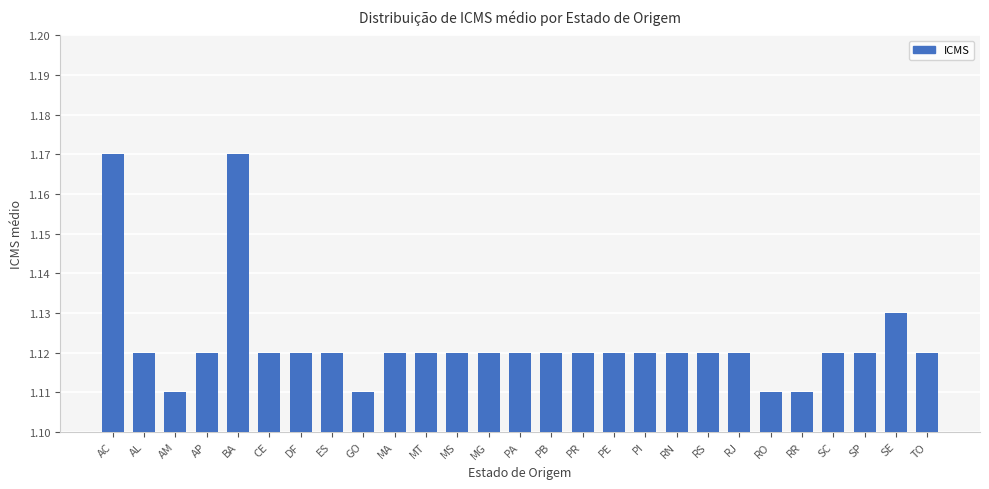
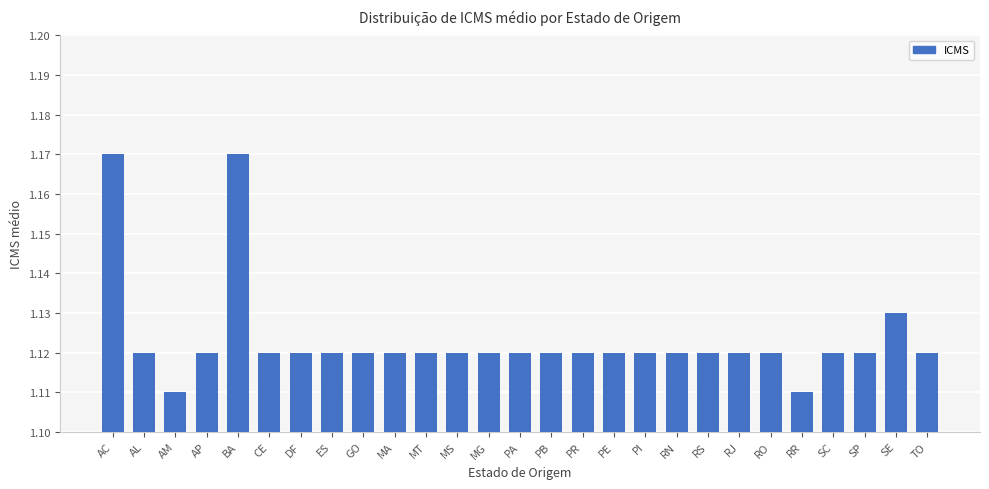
GO: 1.11 -> 1.12
RO: 1.11 -> 1.12
